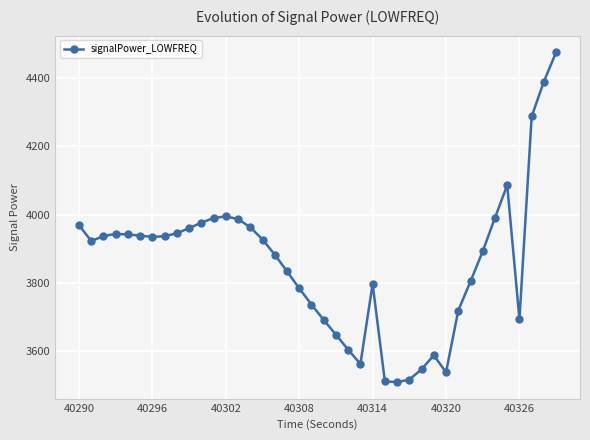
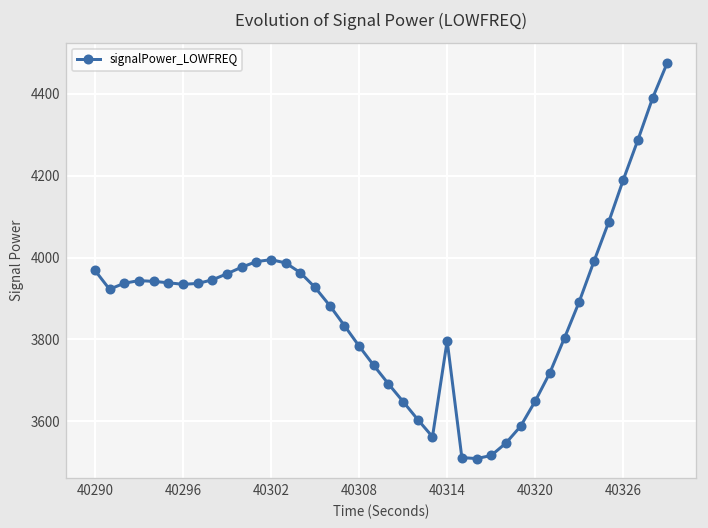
40320: 3540 -> 3650
40326: 3690 -> 4190
